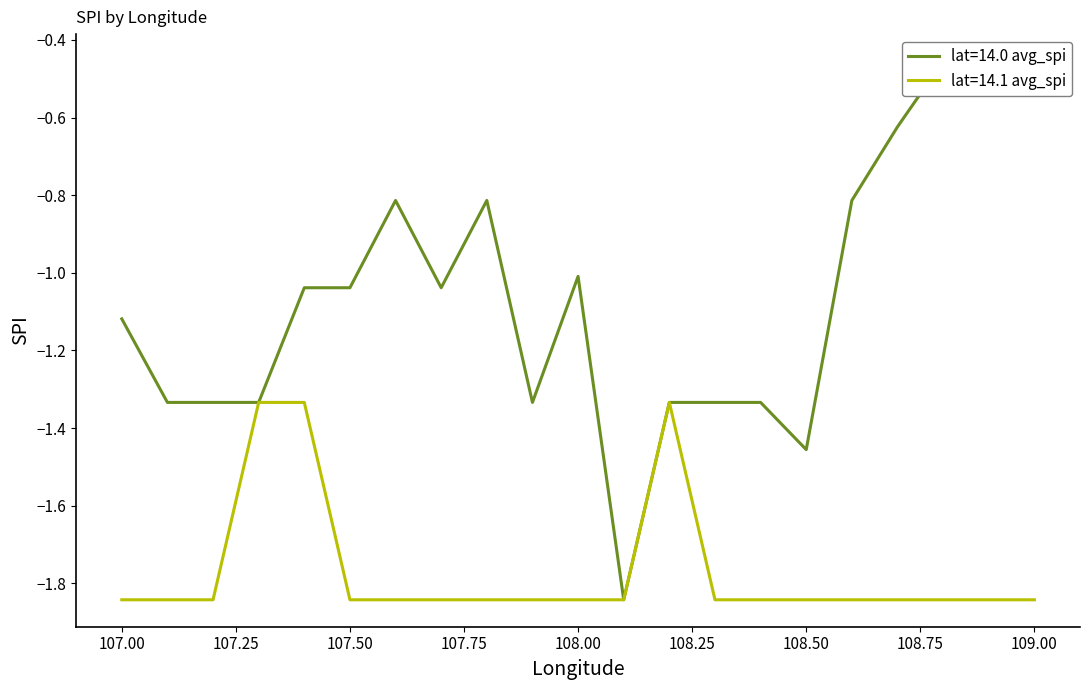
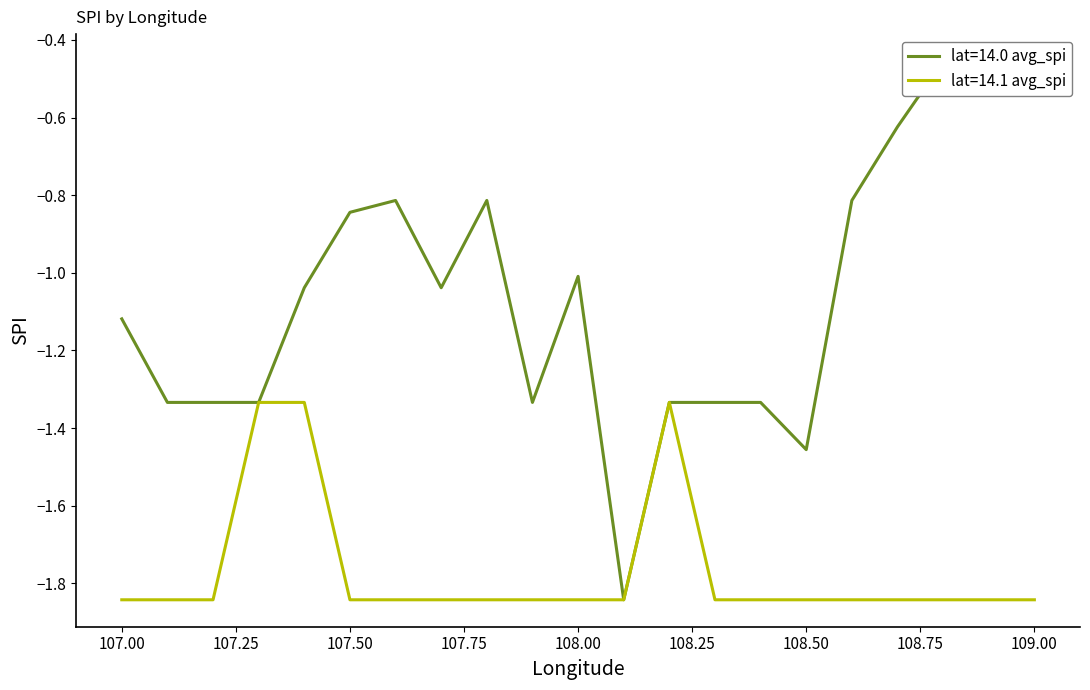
lat=14.0 avg_spi, 107.50: -1.04 -> -0.84
